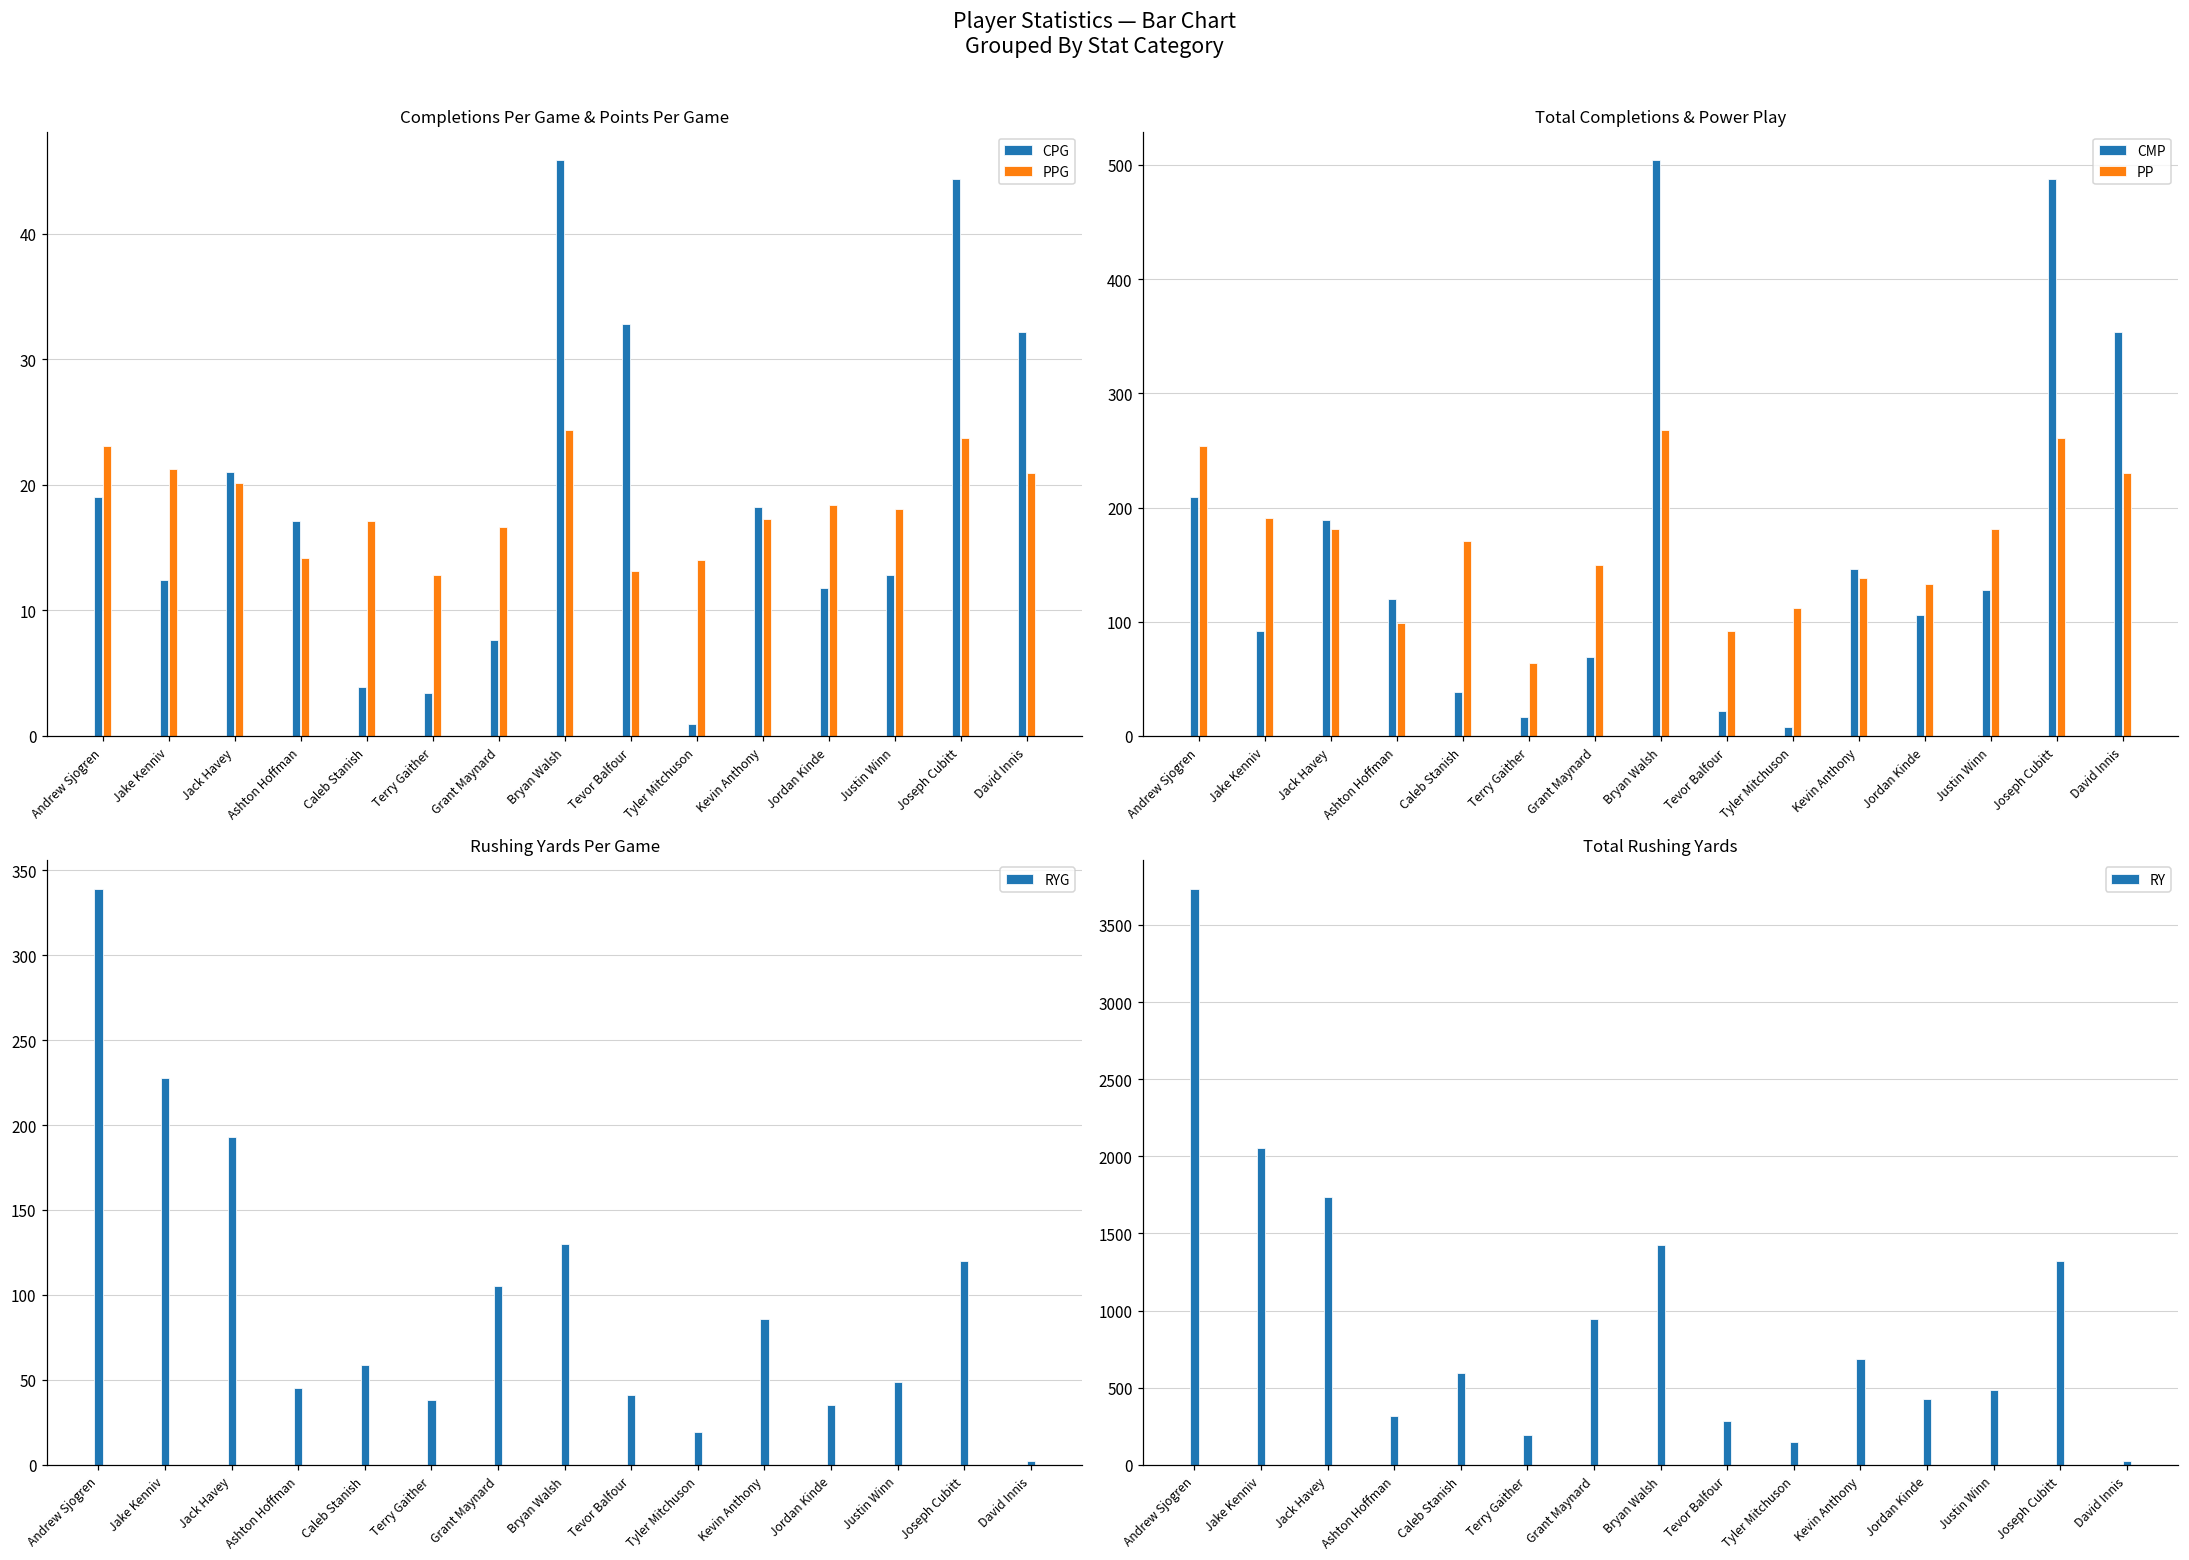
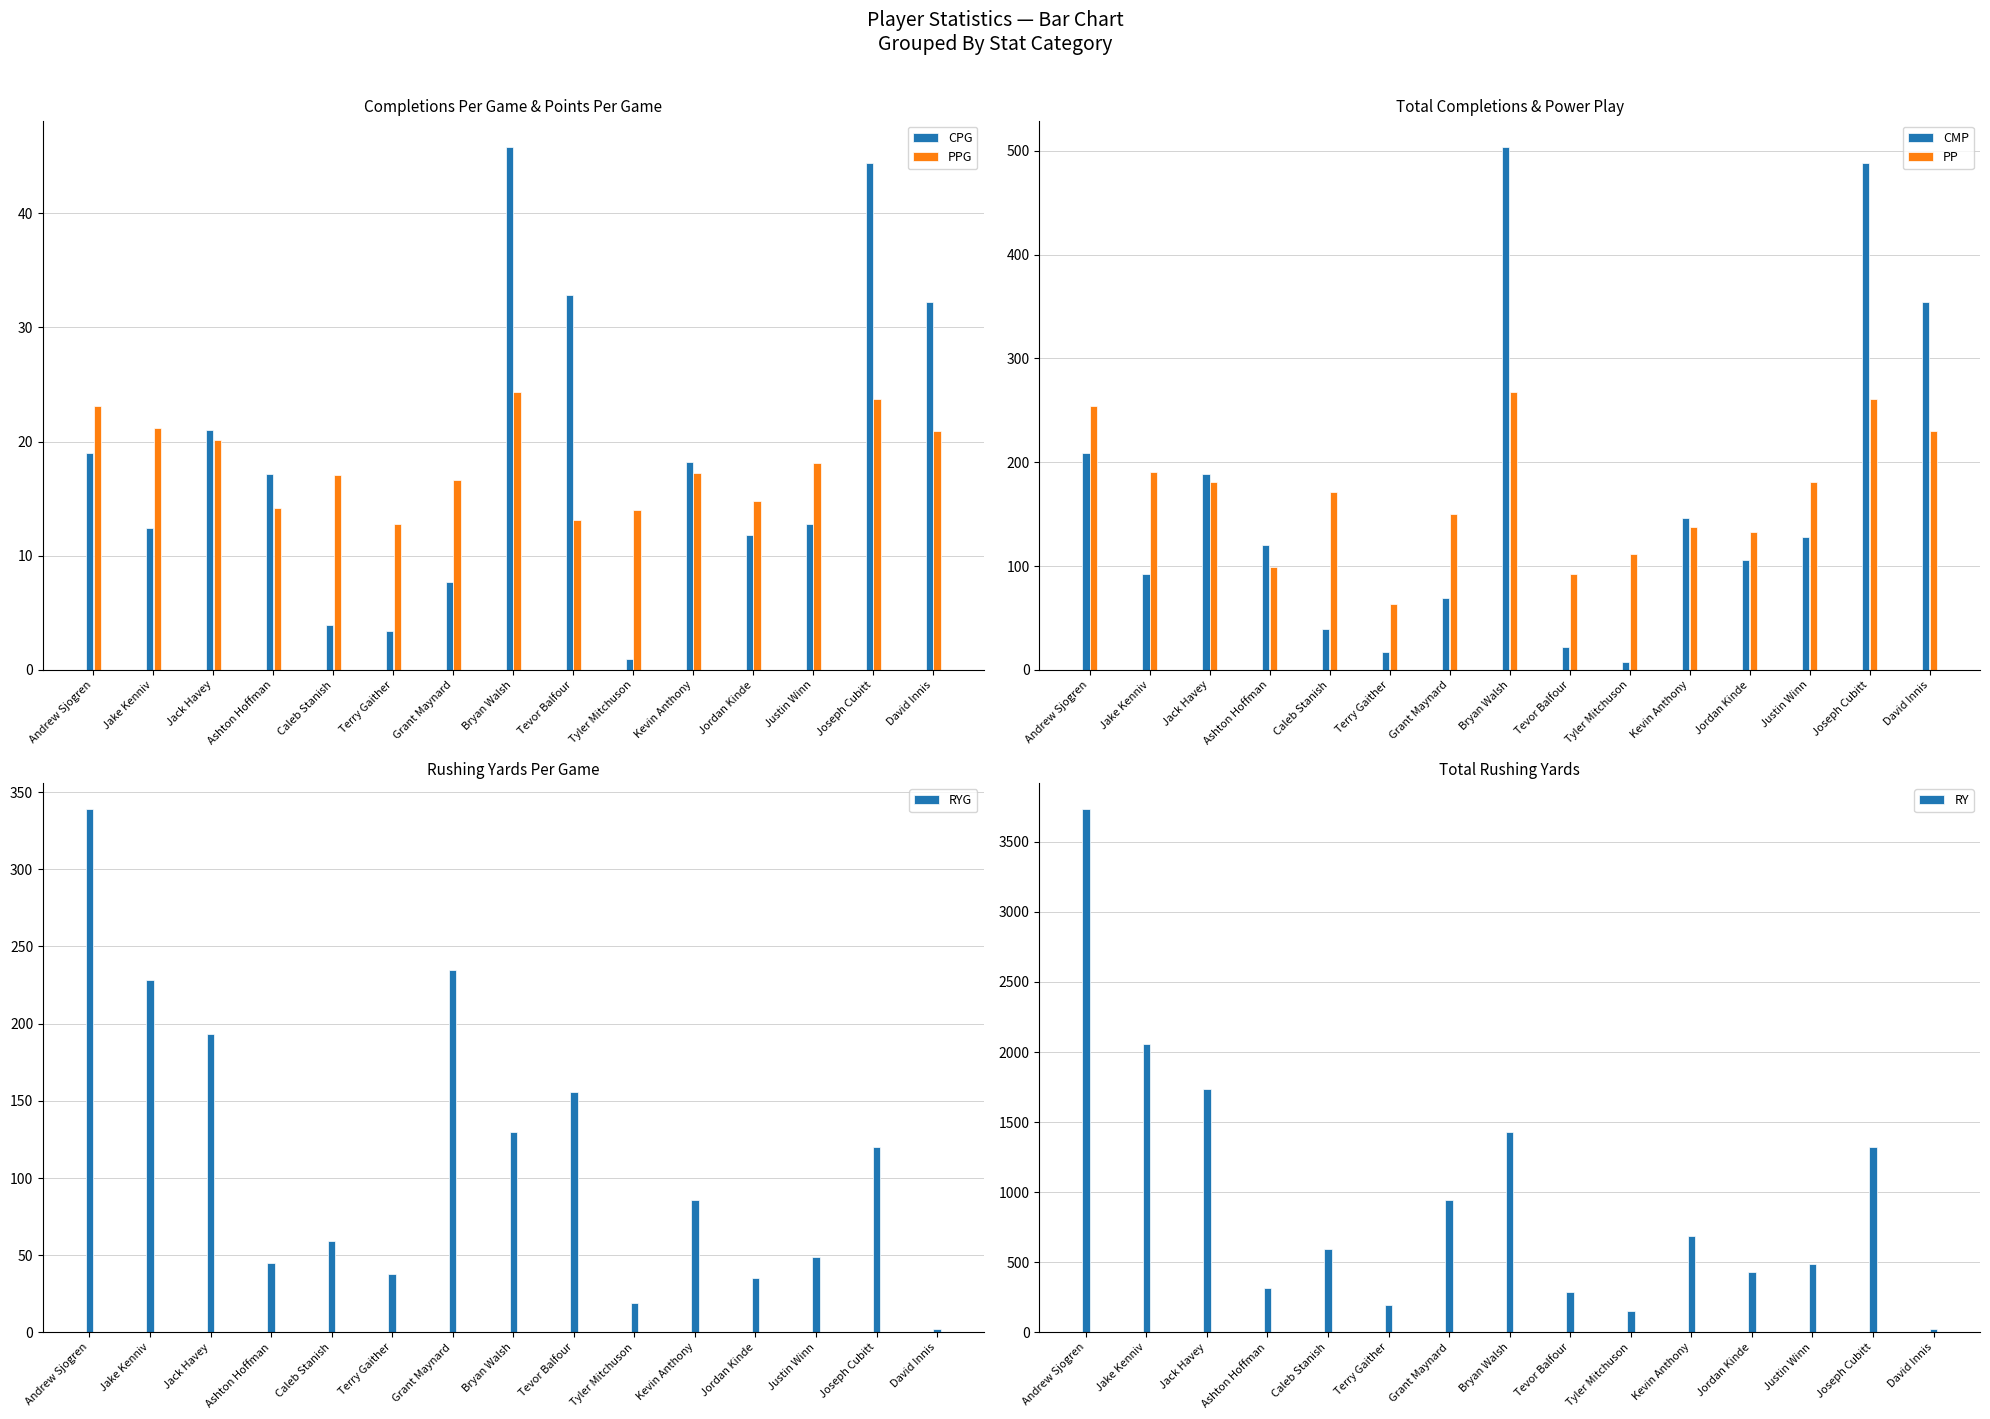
Completions Per Game & Points Per Game, PPG, Jordan Kinde: 18.4 -> 14.8
Rushing Yards Per Game, Grant Maynard: 105 -> 235
Rushing Yards Per Game, Tevor Balfour: 41 -> 156
